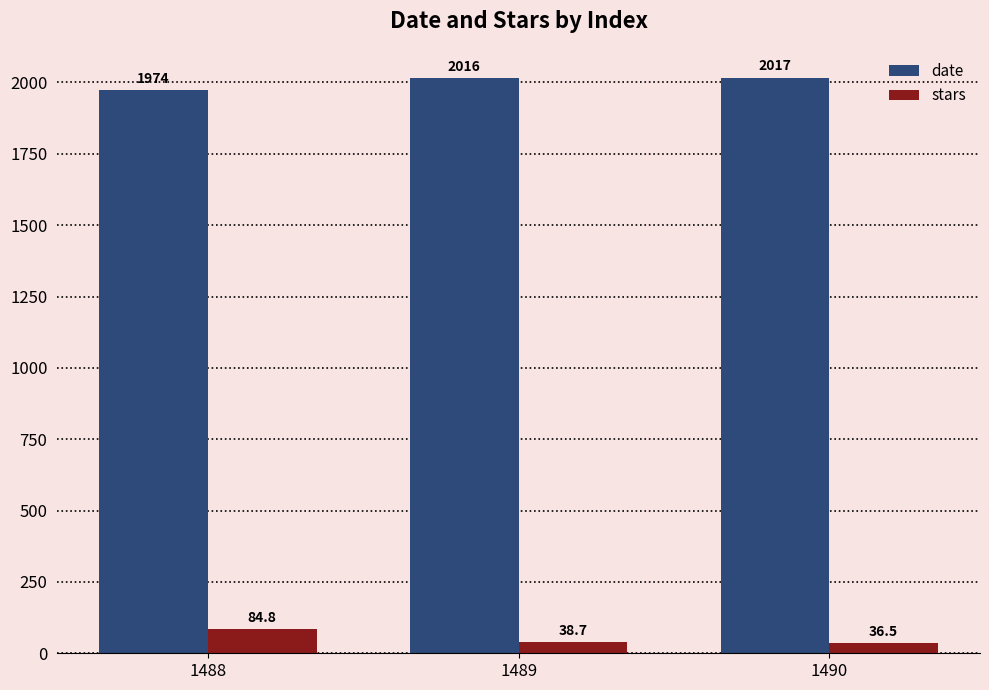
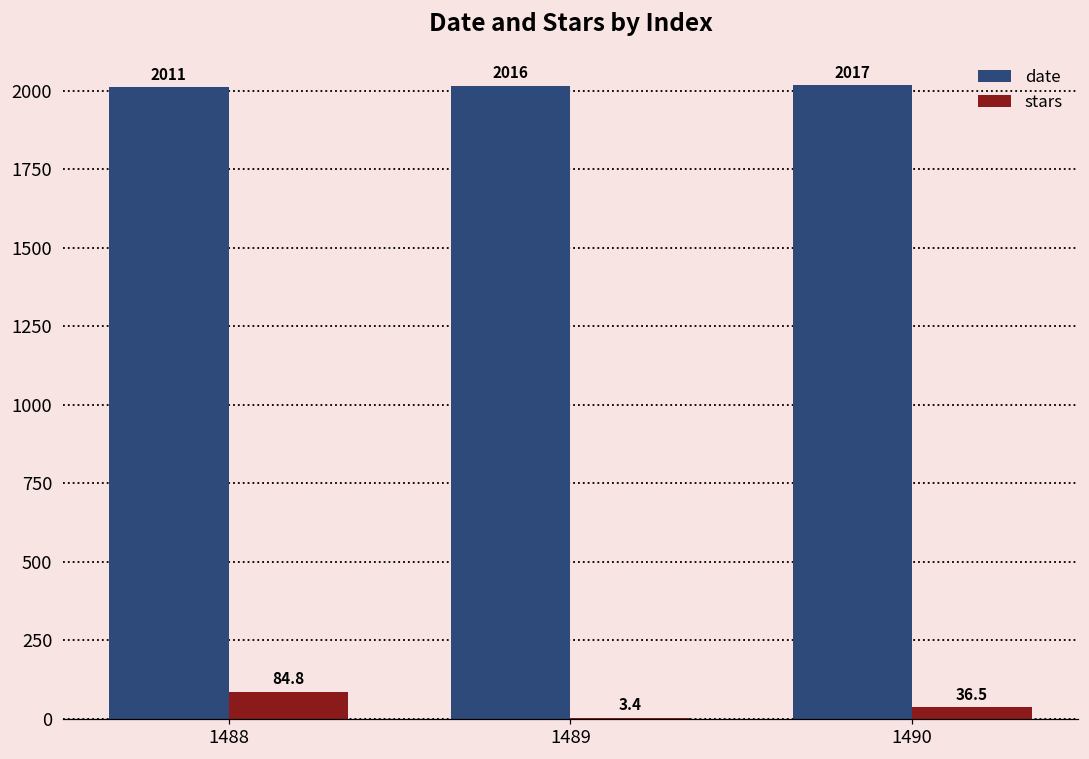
date, 1488: 1974 -> 2011
stars, 1489: 38.7 -> 3.4
